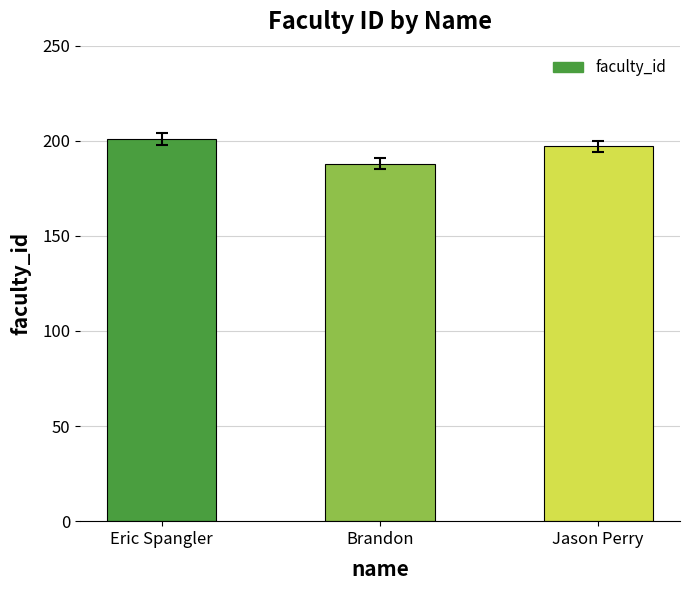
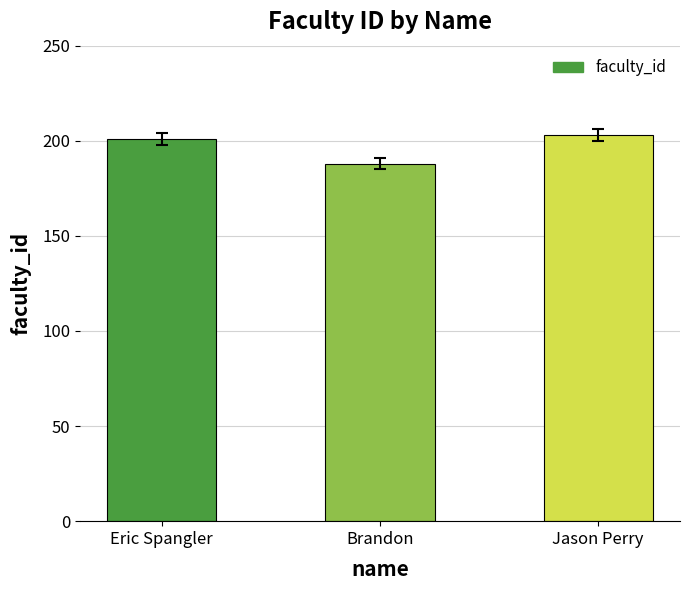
faculty_id, Jason Perry: 197 -> 203
